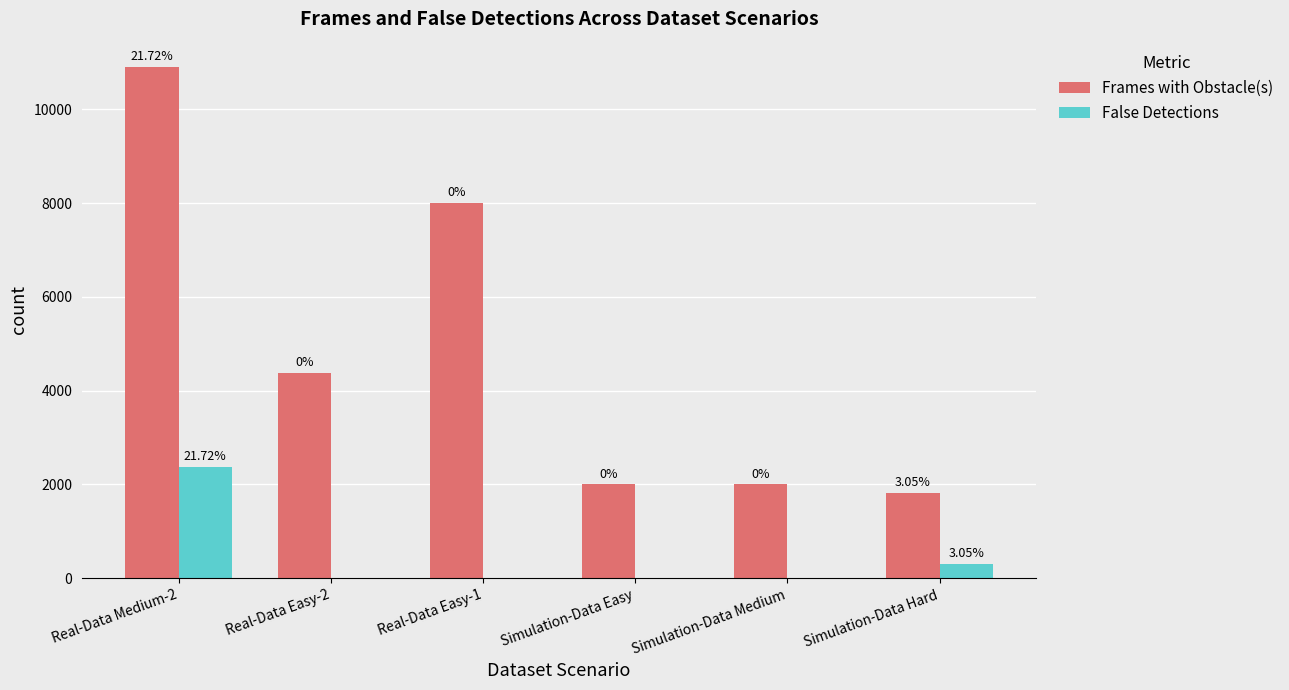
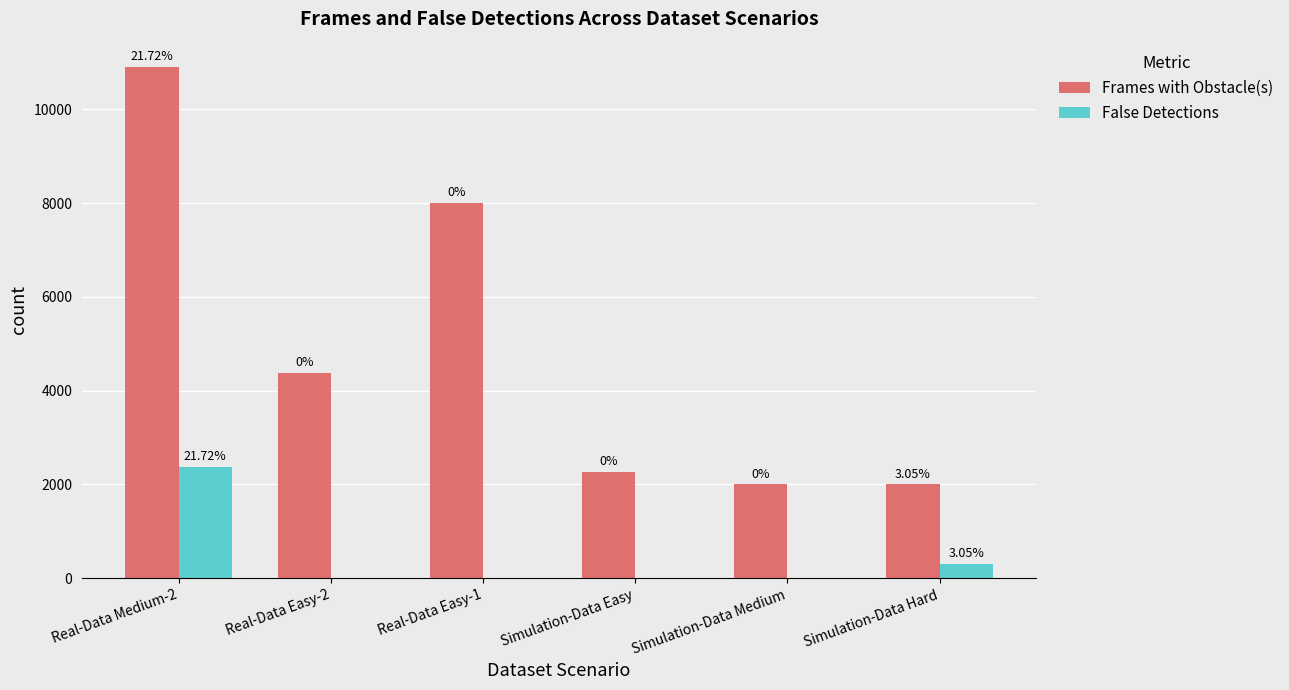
Frames with Obstacle(s), Simulation-Data Easy: 2000 -> 2300
Frames with Obstacle(s), Simulation-Data Hard: 1800 -> 2000
